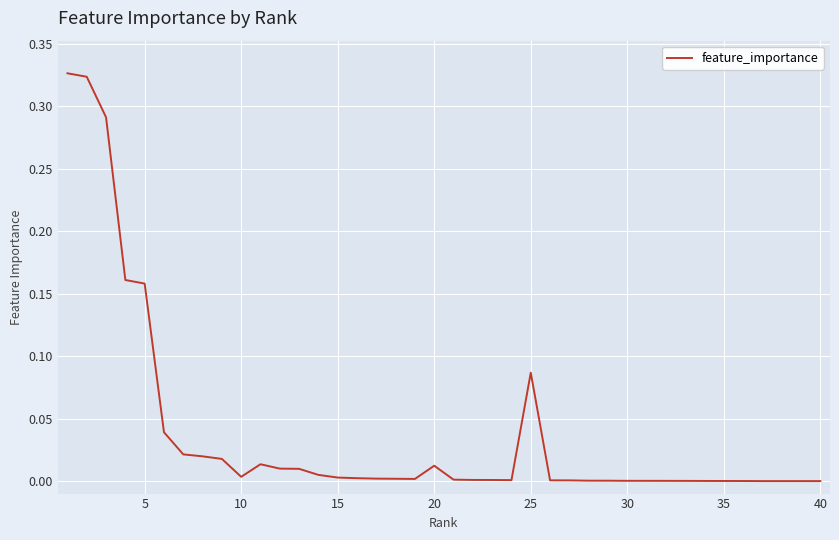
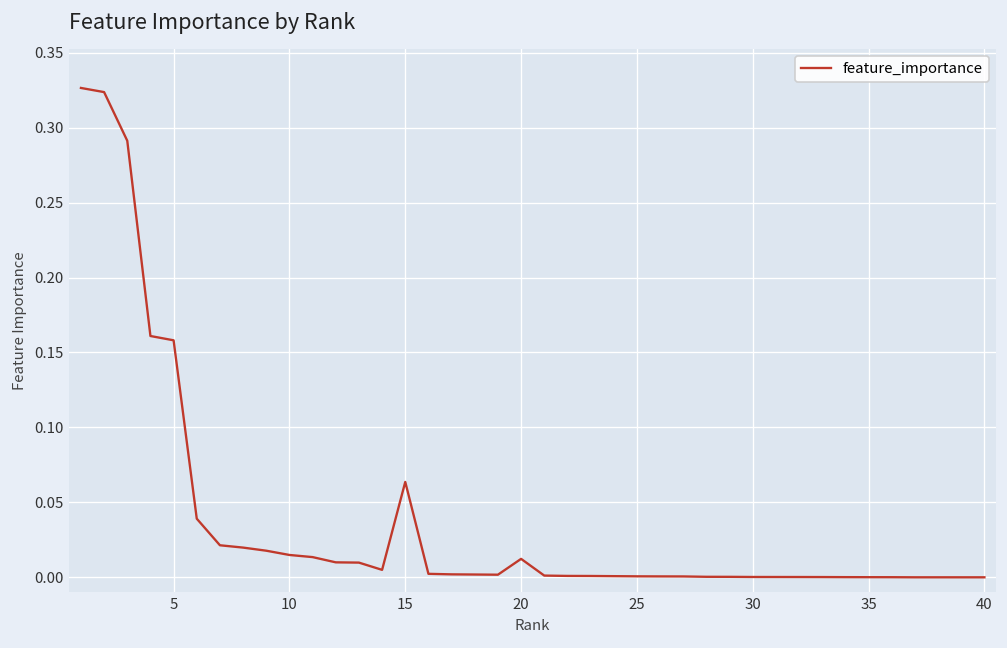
10: 0.003 -> 0.015
15: 0.003 -> 0.064
25: 0.087 -> 0.001
